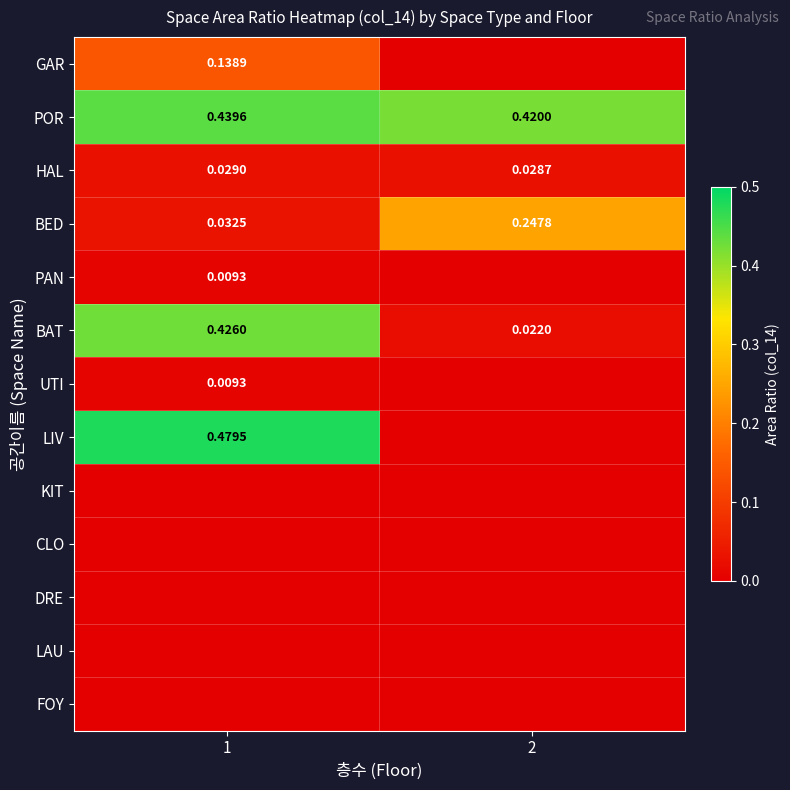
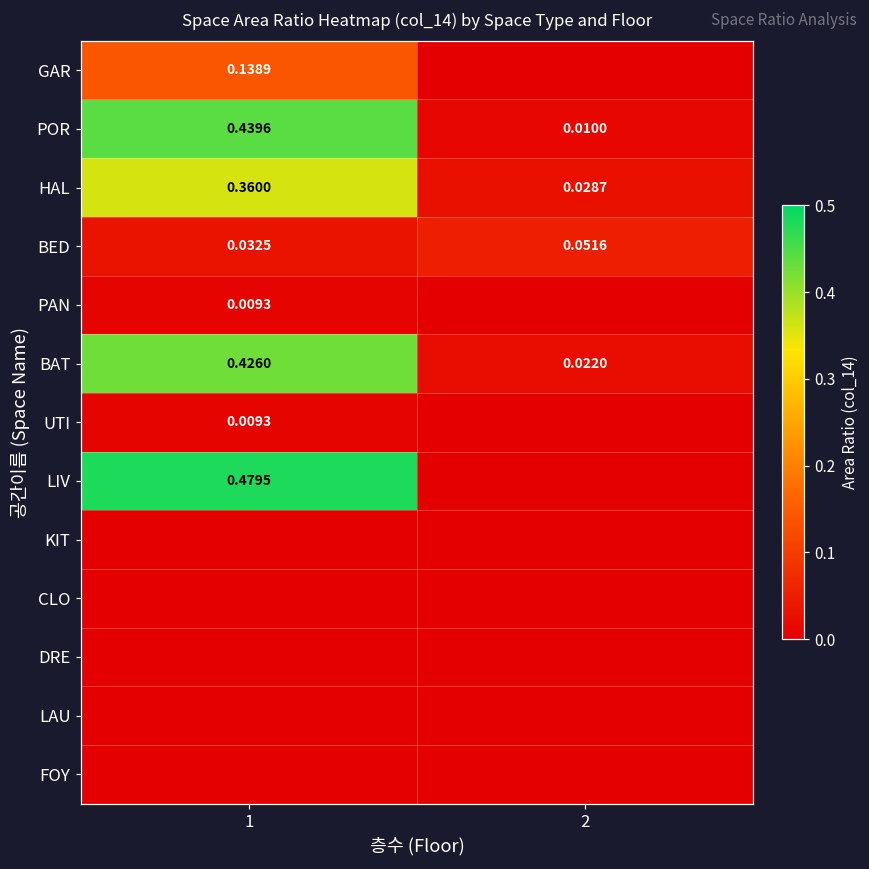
POR, 2: 0.4200 -> 0.0100
HAL, 1: 0.0290 -> 0.3600
BED, 2: 0.2478 -> 0.0516
